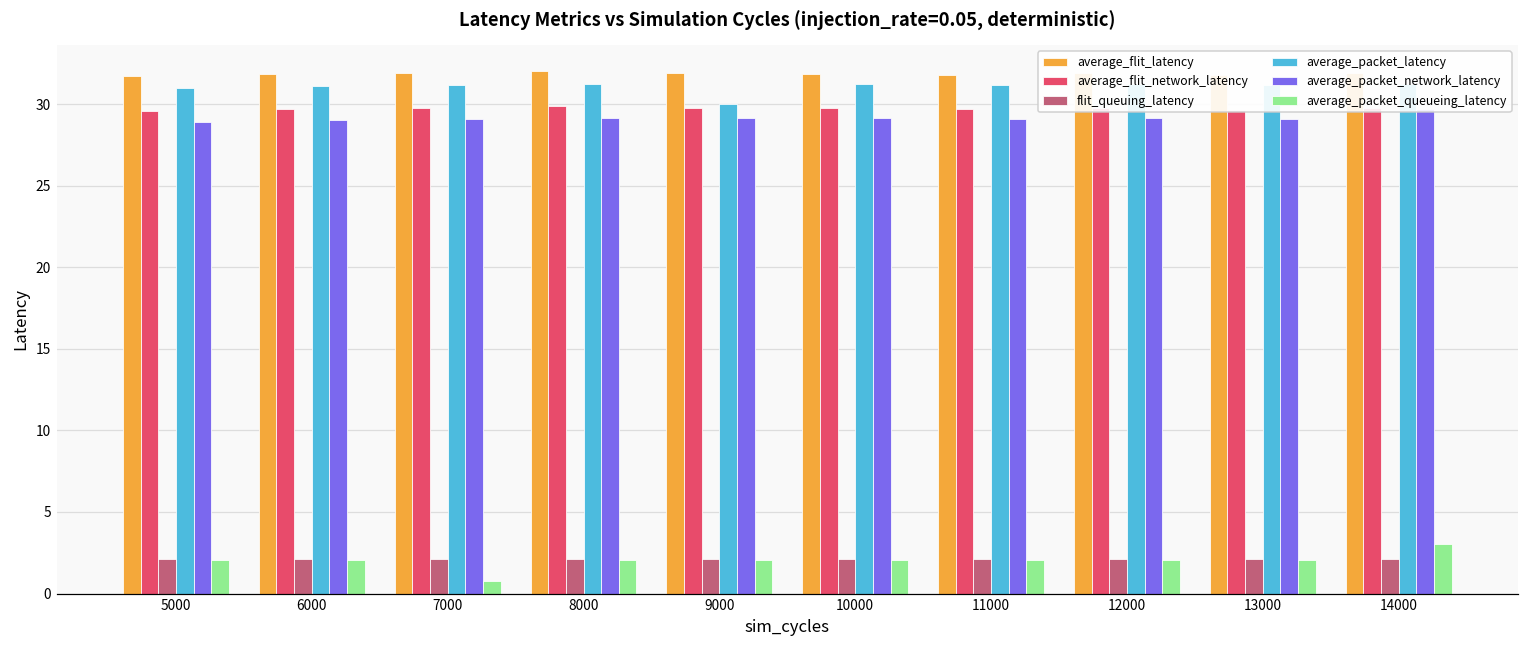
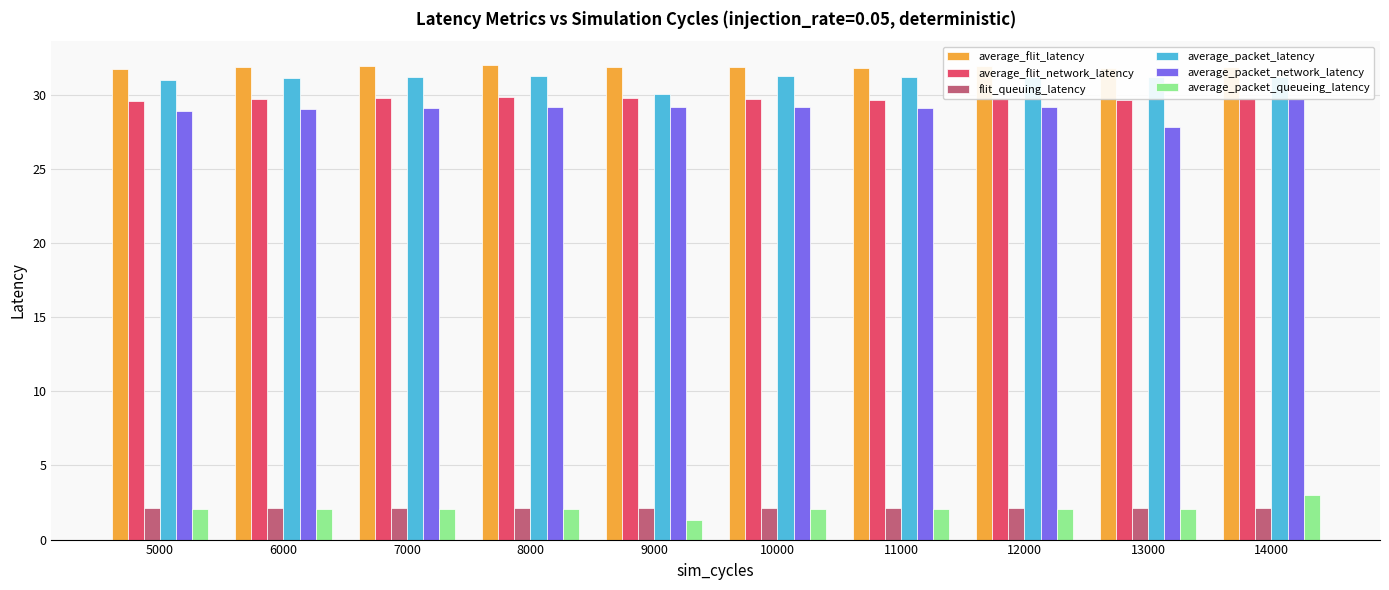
average_packet_queueing_latency, 7000: 0.8 -> 2.1
average_packet_queueing_latency, 9000: 2.1 -> 1.3
average_packet_network_latency, 13000: 29.1 -> 27.8
